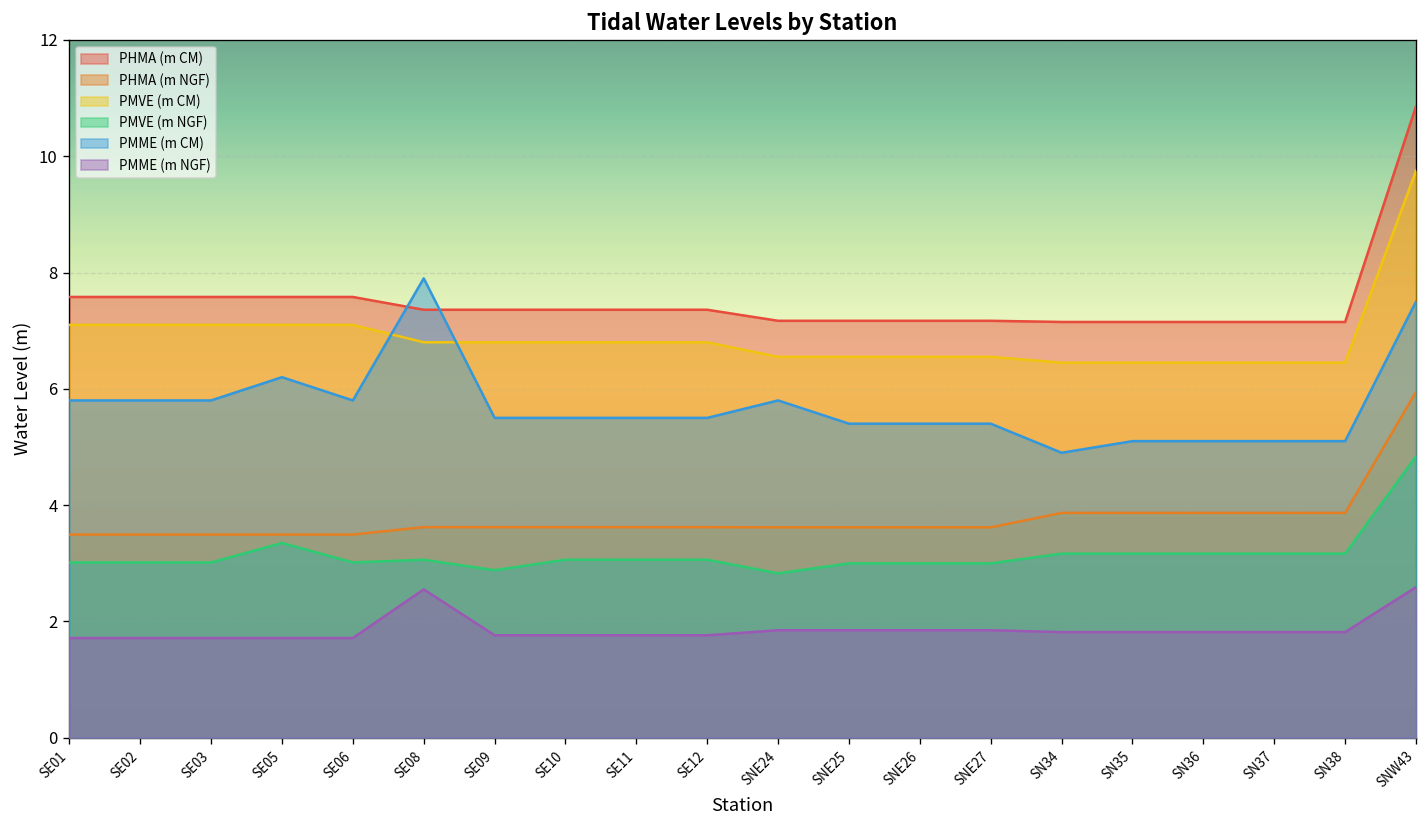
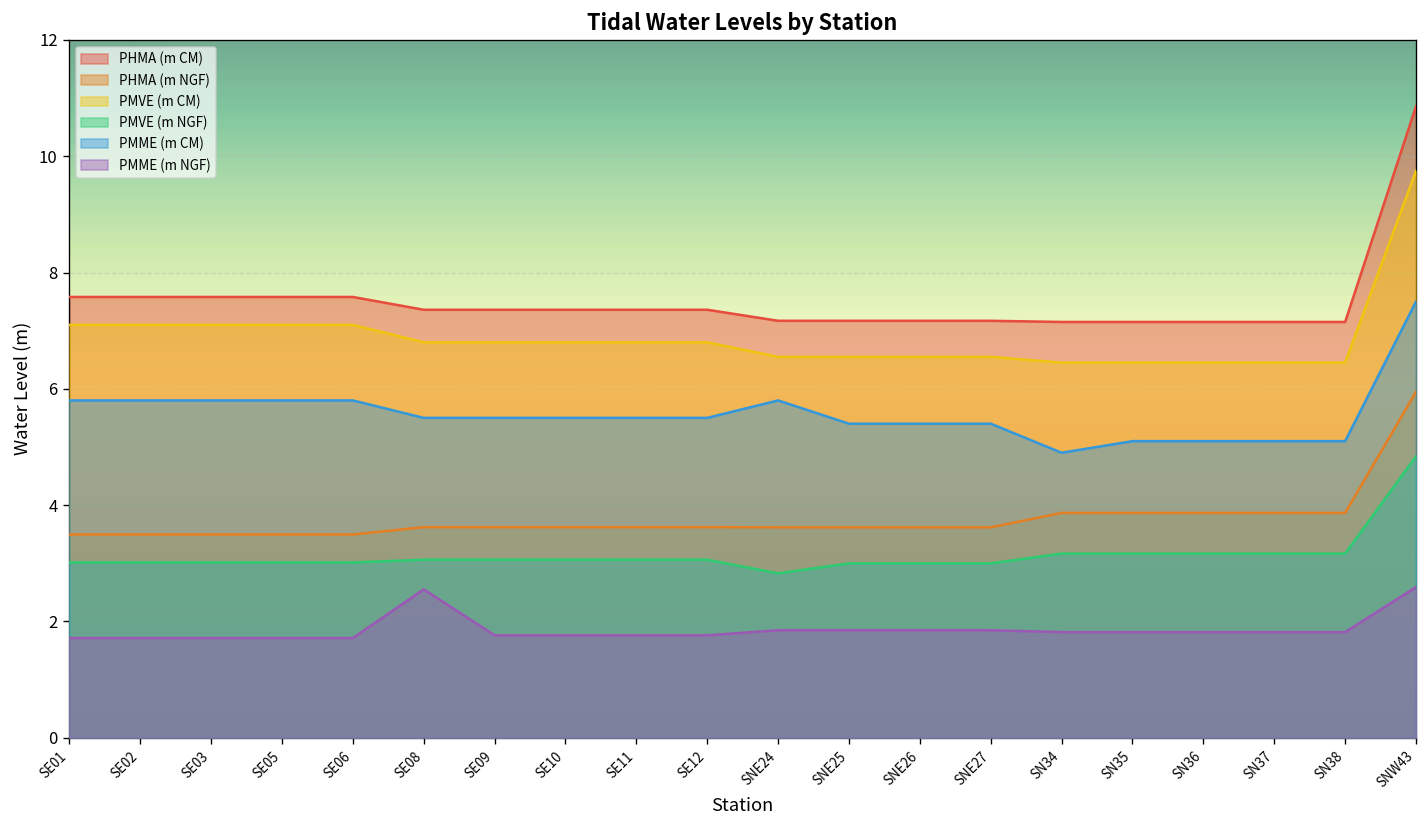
PMVE (m NGF), SE05: 3.3 -> 3.0
PMME (m CM), SE05: 6.2 -> 5.8
PMME (m CM), SE08: 7.9 -> 5.5
PMVE (m NGF), SE09: 2.9 -> 3.1
